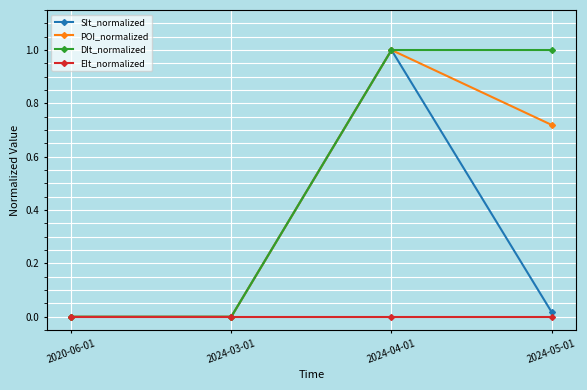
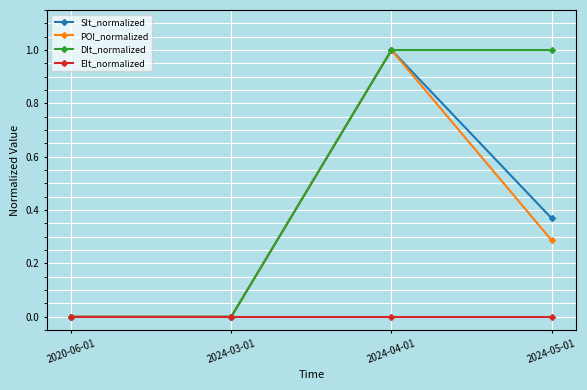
SIt_normalized, 2024-05-01: 0.02 -> 0.37
POI_normalized, 2024-05-01: 0.72 -> 0.29
